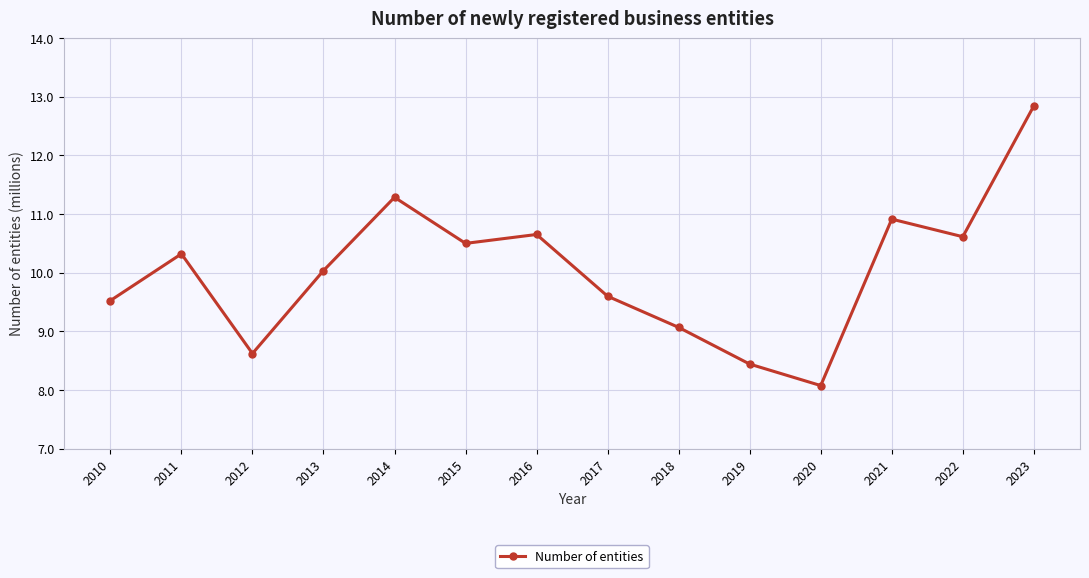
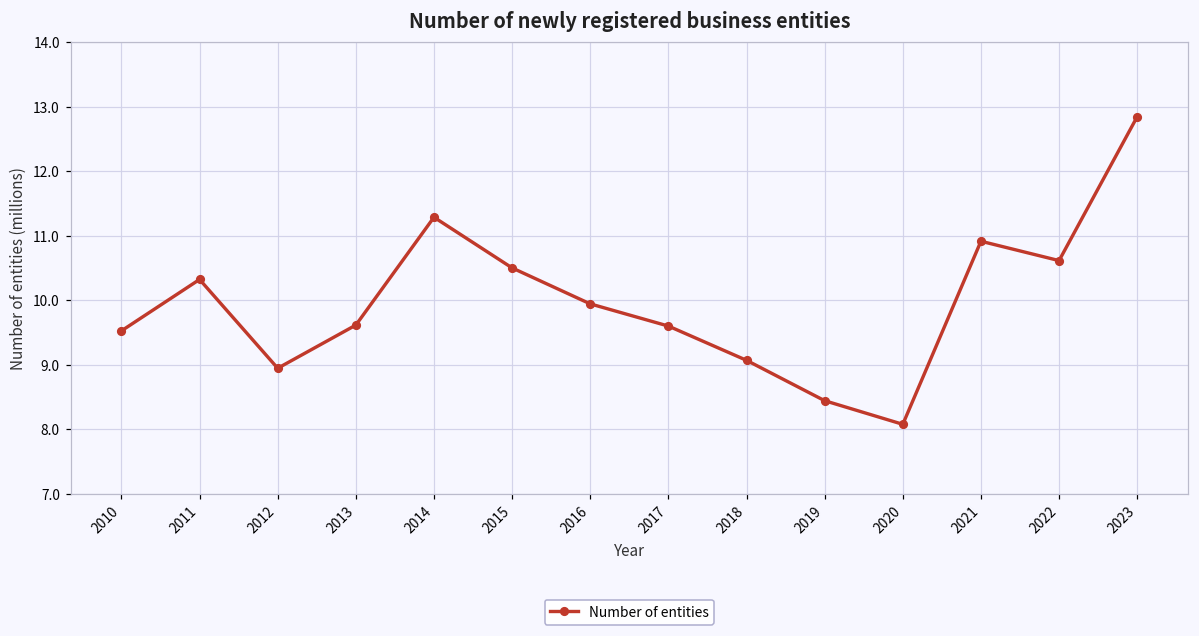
2012: 8.6 -> 8.9
2013: 10.0 -> 9.6
2016: 10.7 -> 9.9
